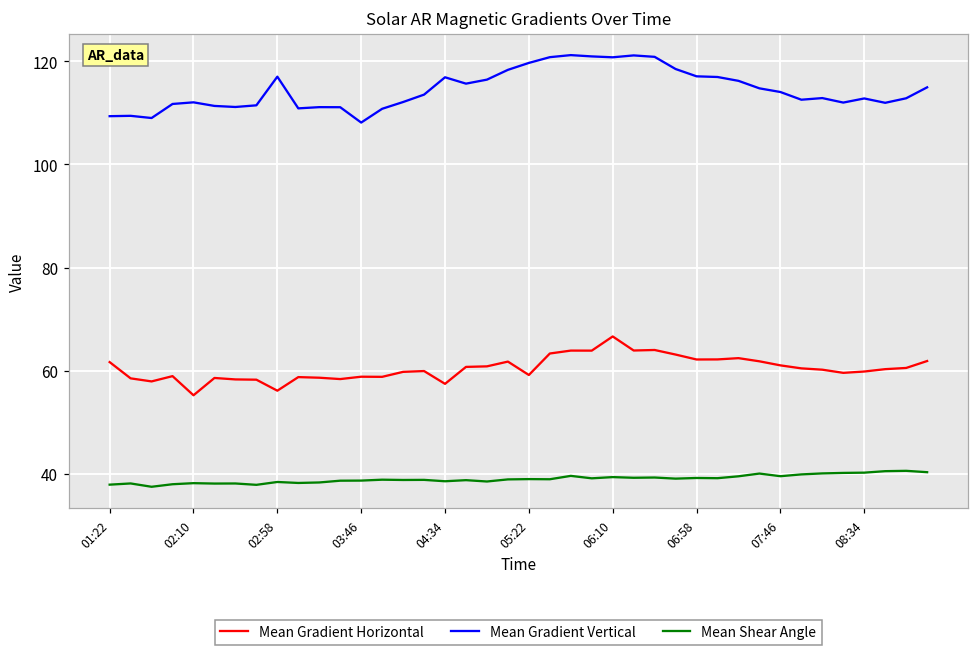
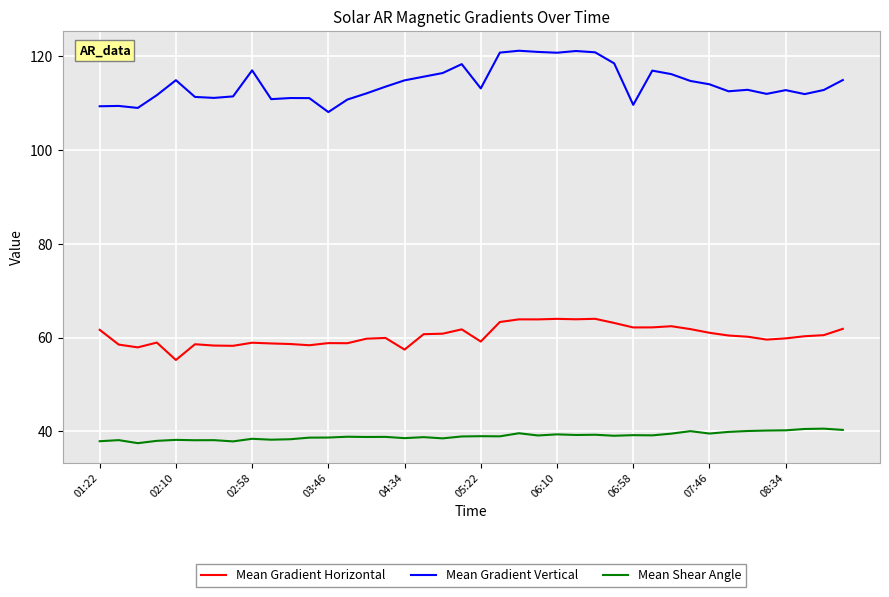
Mean Gradient Vertical, 02:10: 112 -> 115
Mean Gradient Horizontal, 02:58: 56 -> 59
Mean Gradient Vertical, 04:34: 117 -> 115
Mean Gradient Vertical, 05:22: 120 -> 113
Mean Gradient Horizontal, 06:10: 67 -> 64
Mean Gradient Vertical, 06:58: 117 -> 110
